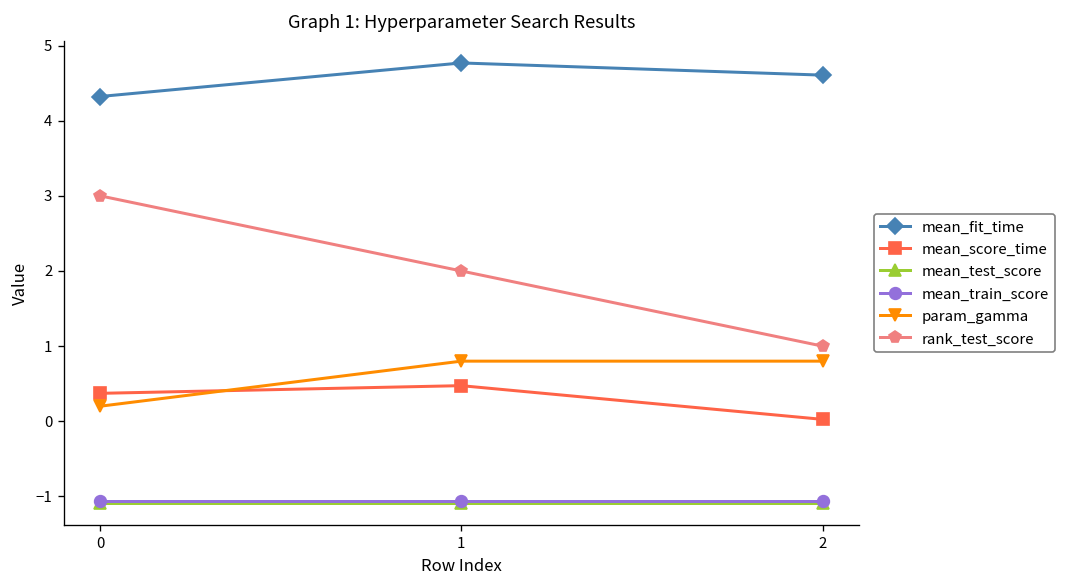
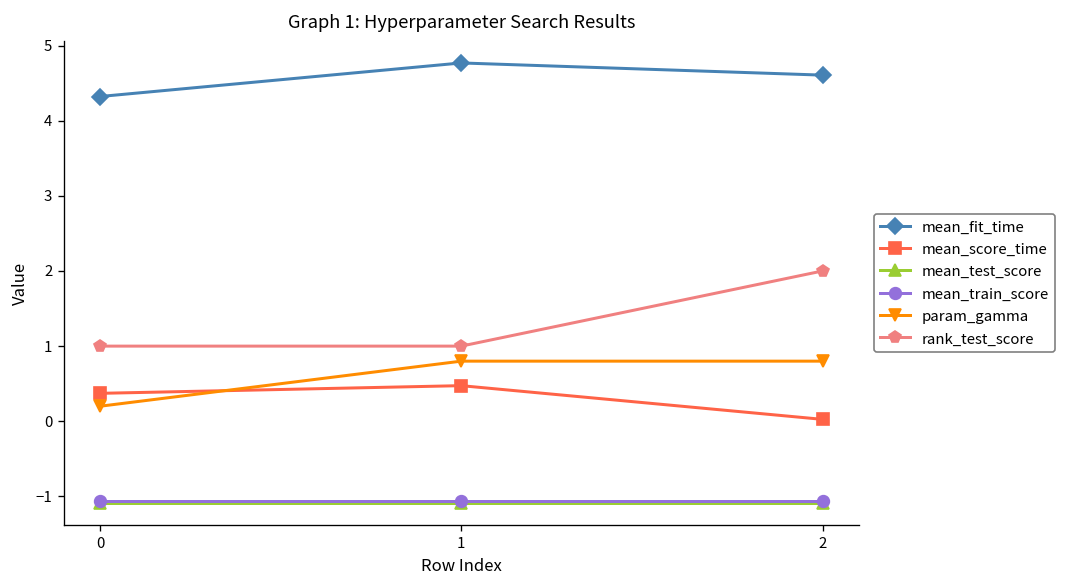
rank_test_score, 0: 3 -> 1
rank_test_score, 1: 2 -> 1
rank_test_score, 2: 1 -> 2
